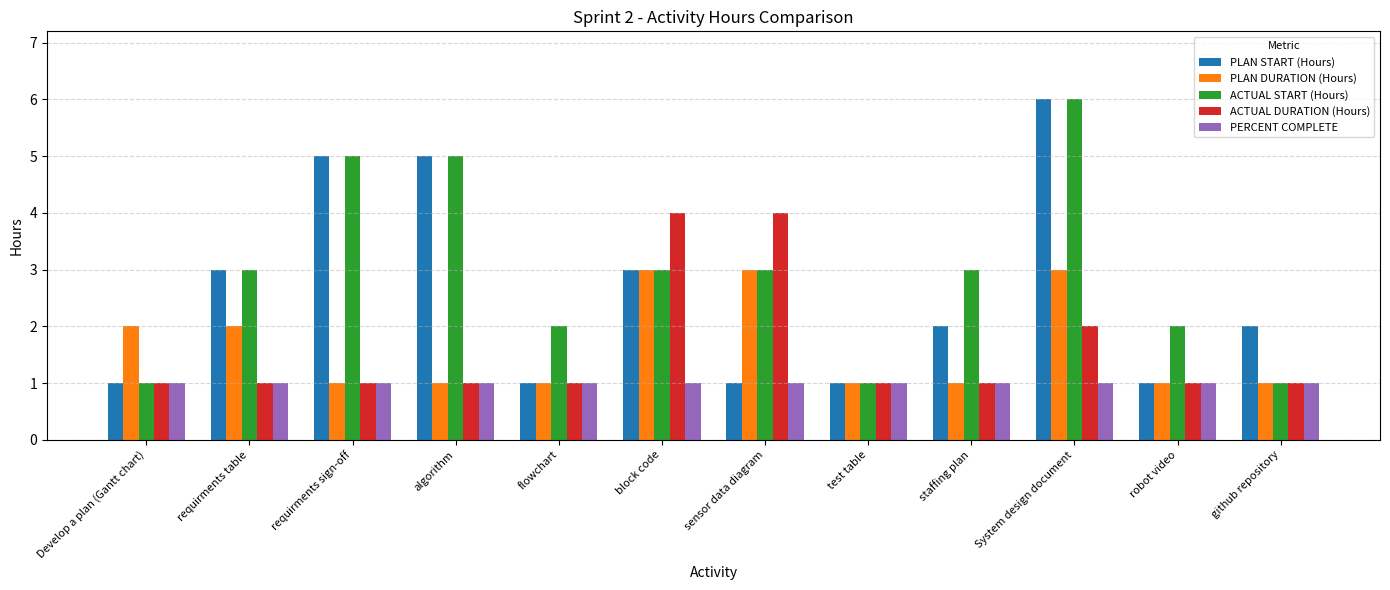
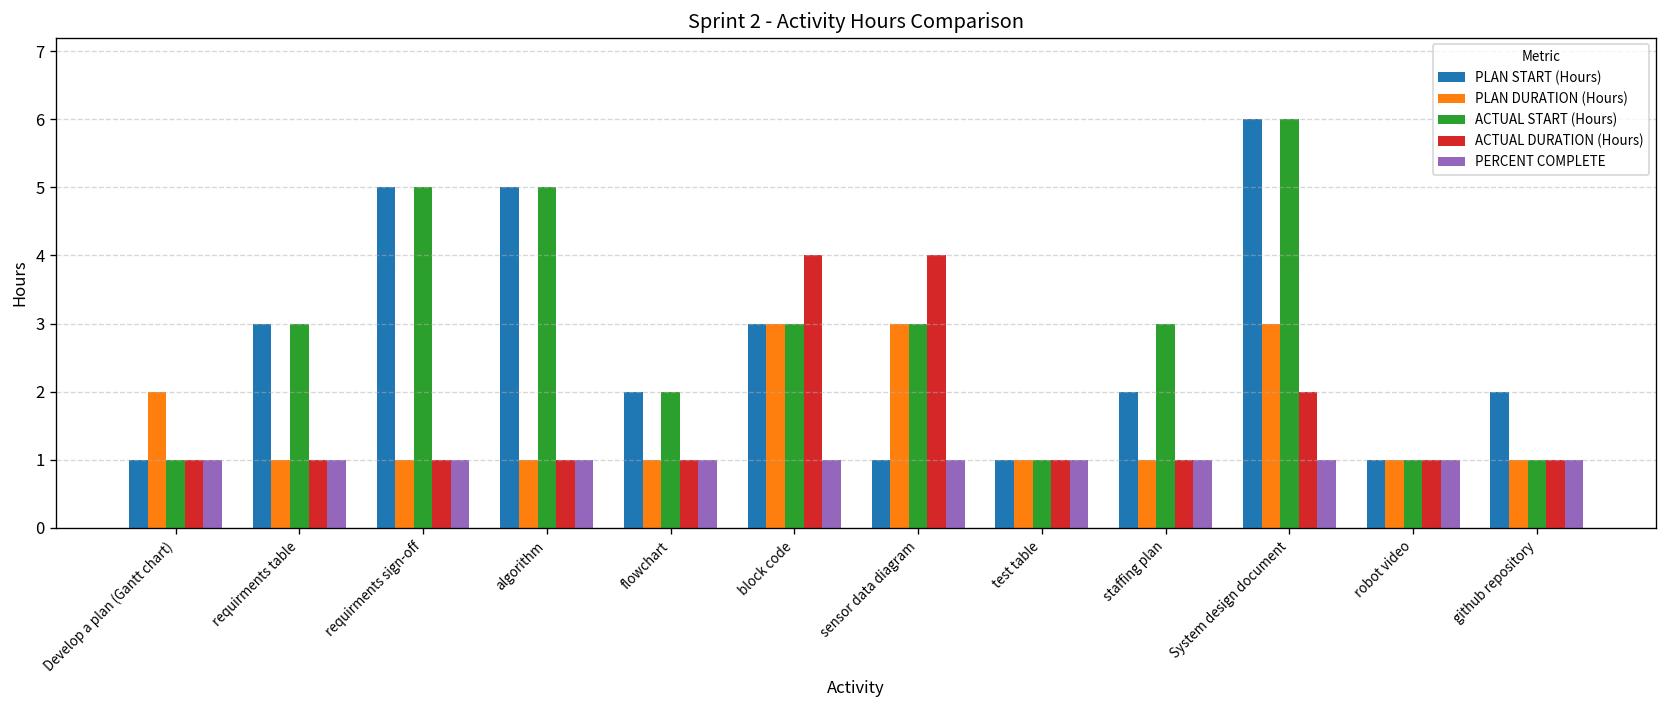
PLAN DURATION (Hours), requirments table: 2 -> 1
PLAN START (Hours), flowchart: 1 -> 2
ACTUAL START (Hours), robot video: 2 -> 1
